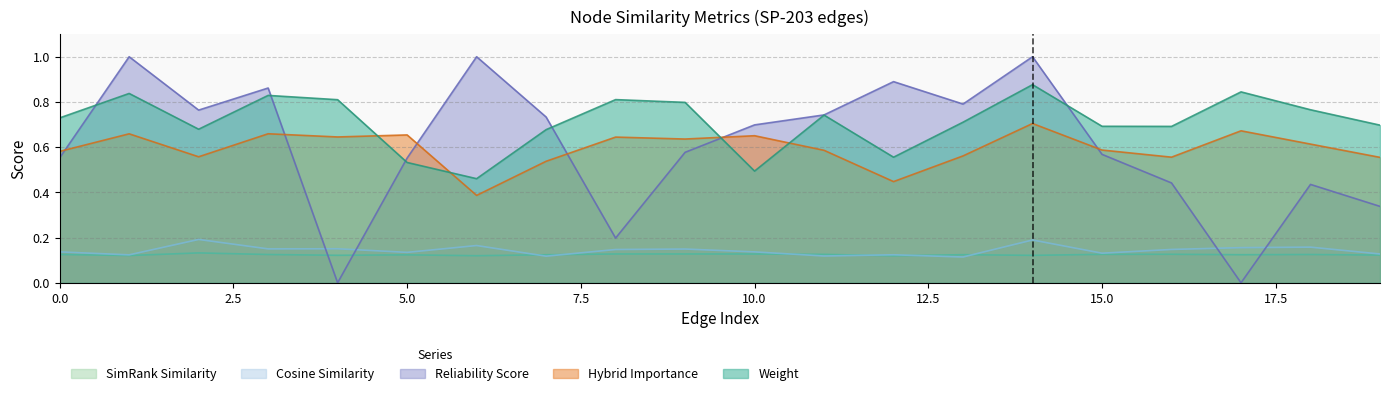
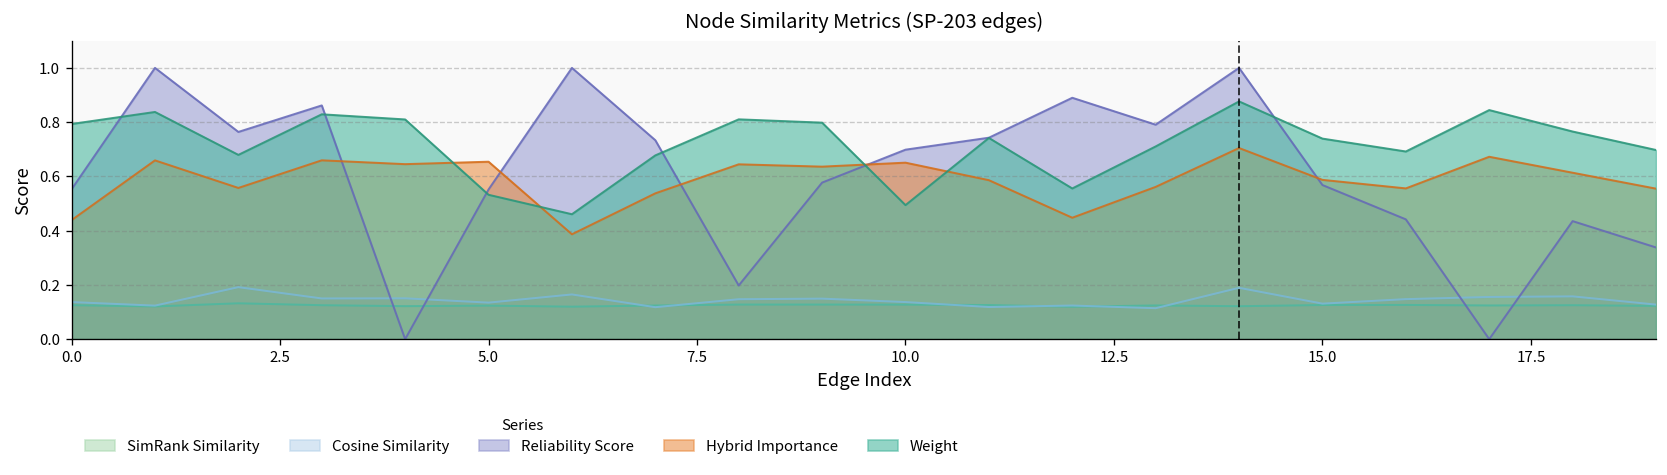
Hybrid Importance, 0.0: 0.58 -> 0.44
Weight, 0.0: 0.73 -> 0.79
Weight, 15.0: 0.69 -> 0.74
